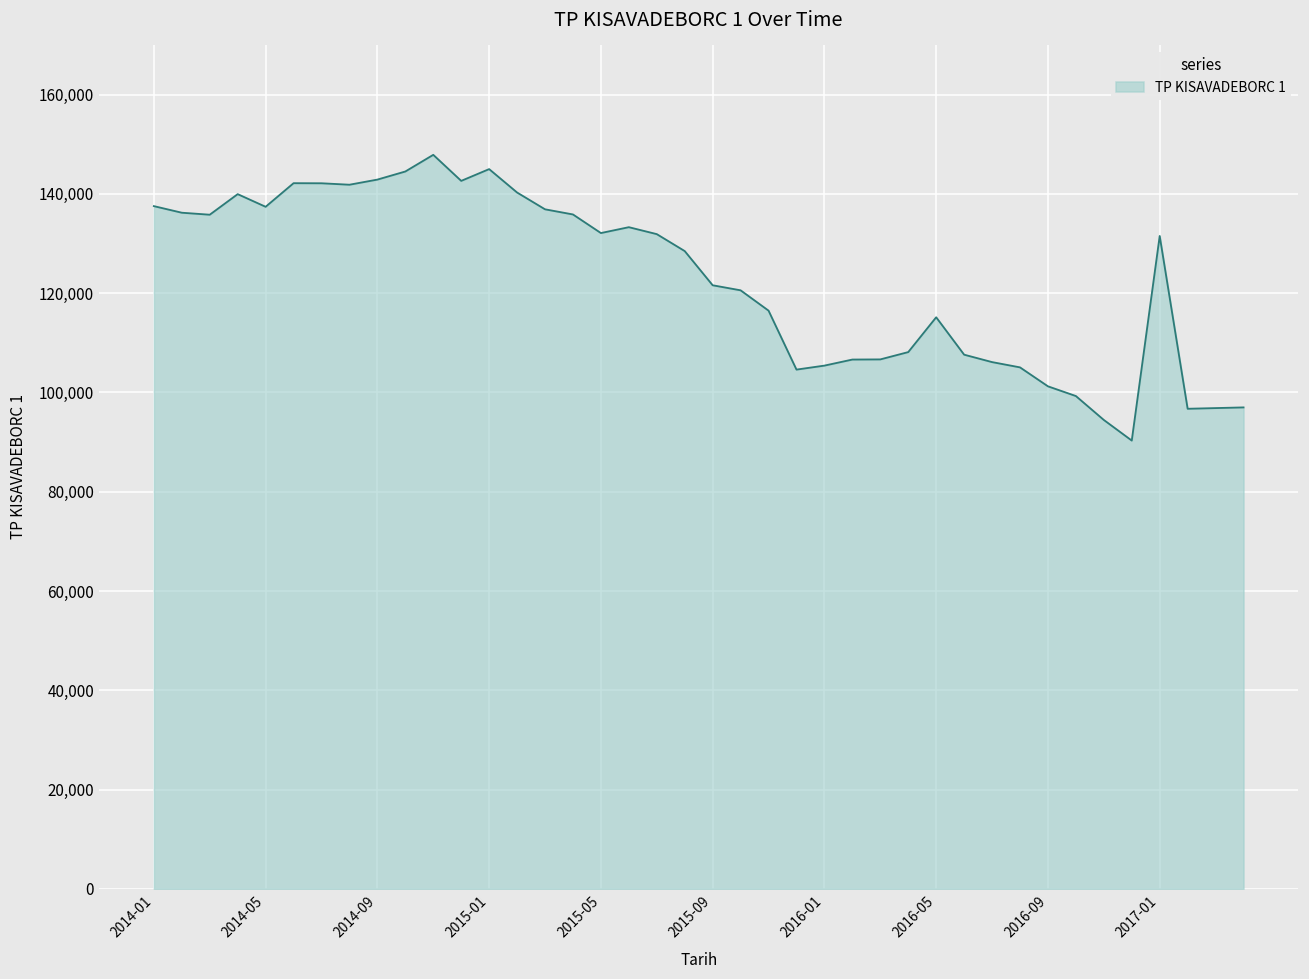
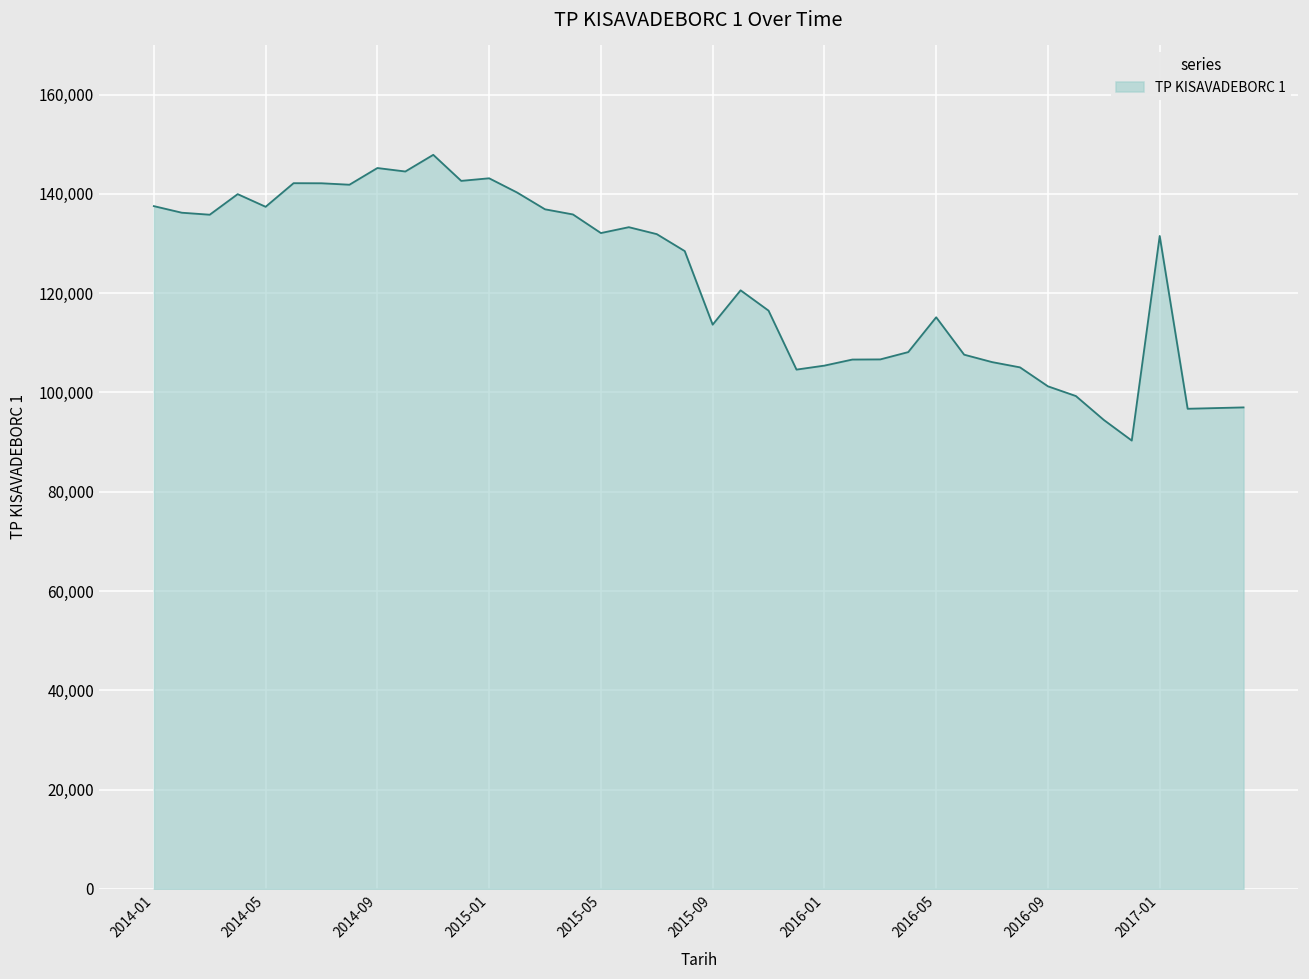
2014-09: 143,000 -> 145,000
2015-01: 145,000 -> 143,000
2015-09: 122,000 -> 114,000
